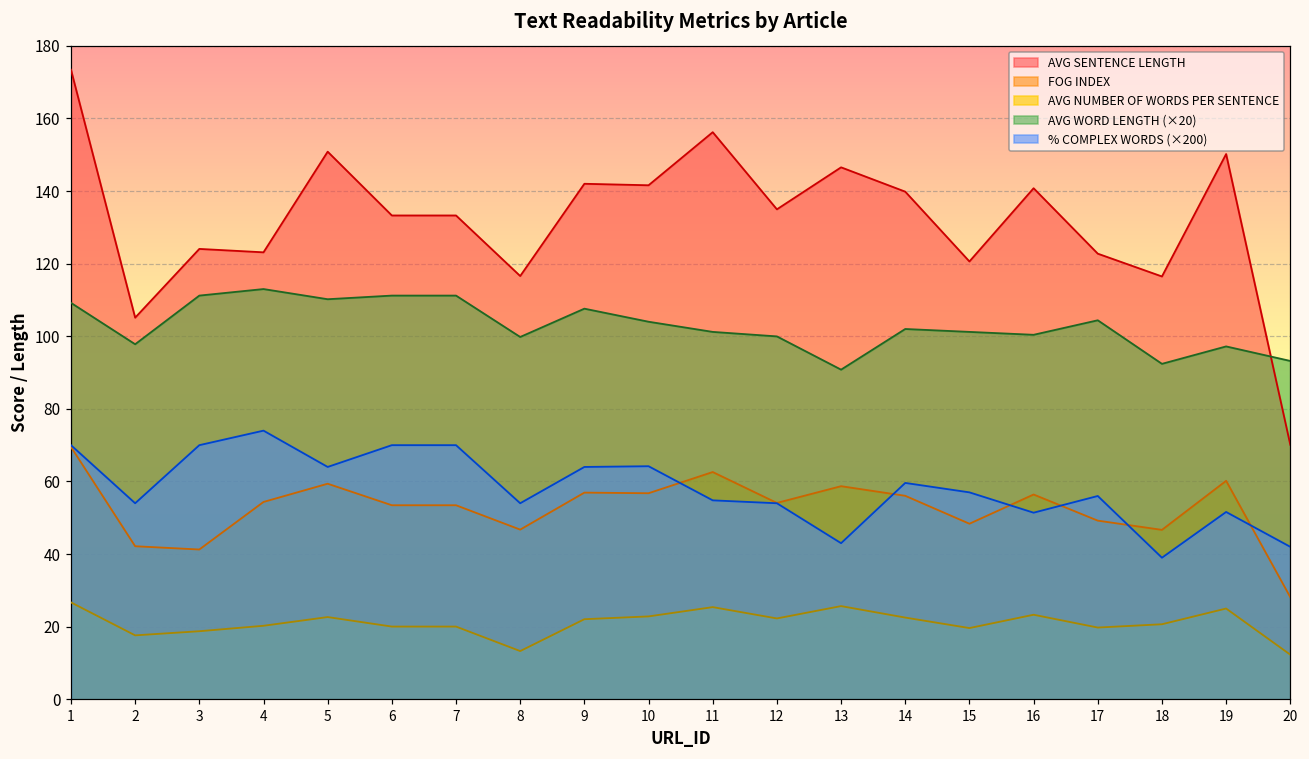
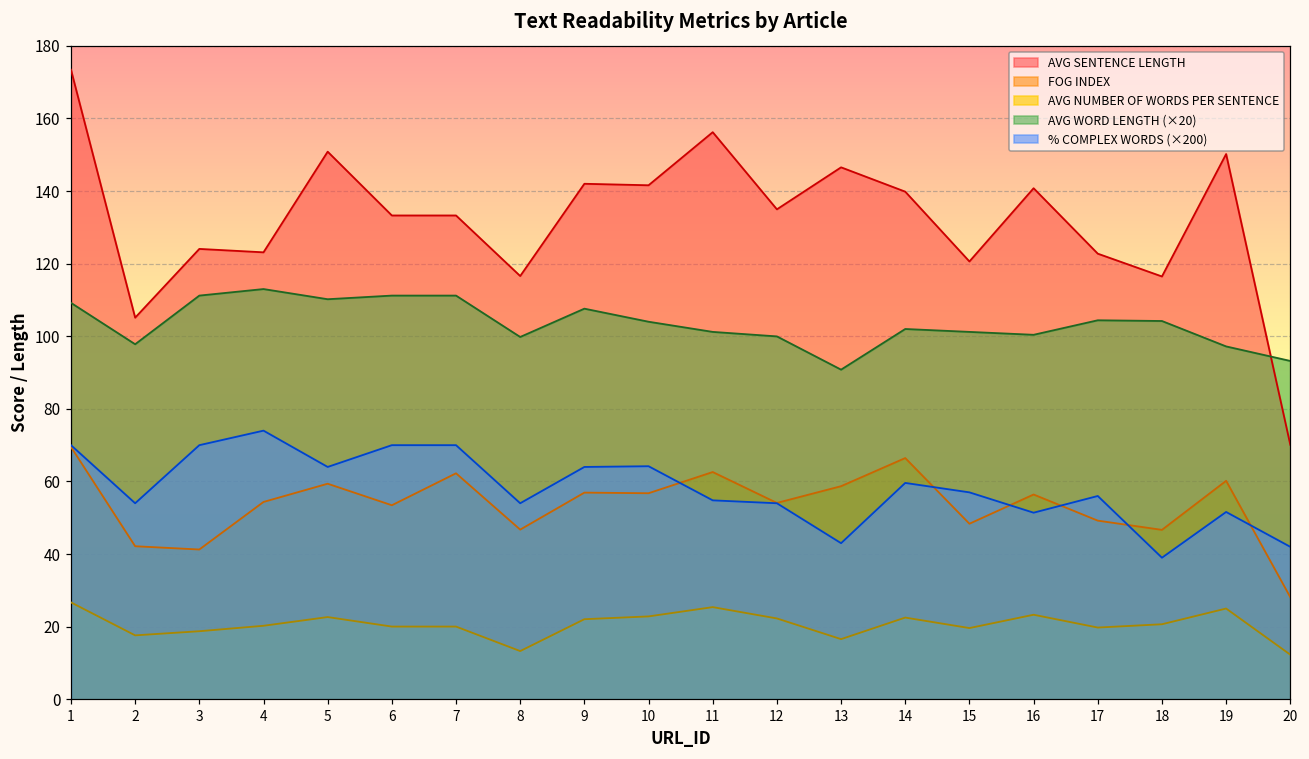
FOG INDEX, 7: 53 -> 62
AVG NUMBER OF WORDS PER SENTENCE, 13: 26 -> 17
FOG INDEX, 14: 56 -> 66
AVG WORD LENGTH (×20), 18: 92 -> 104
